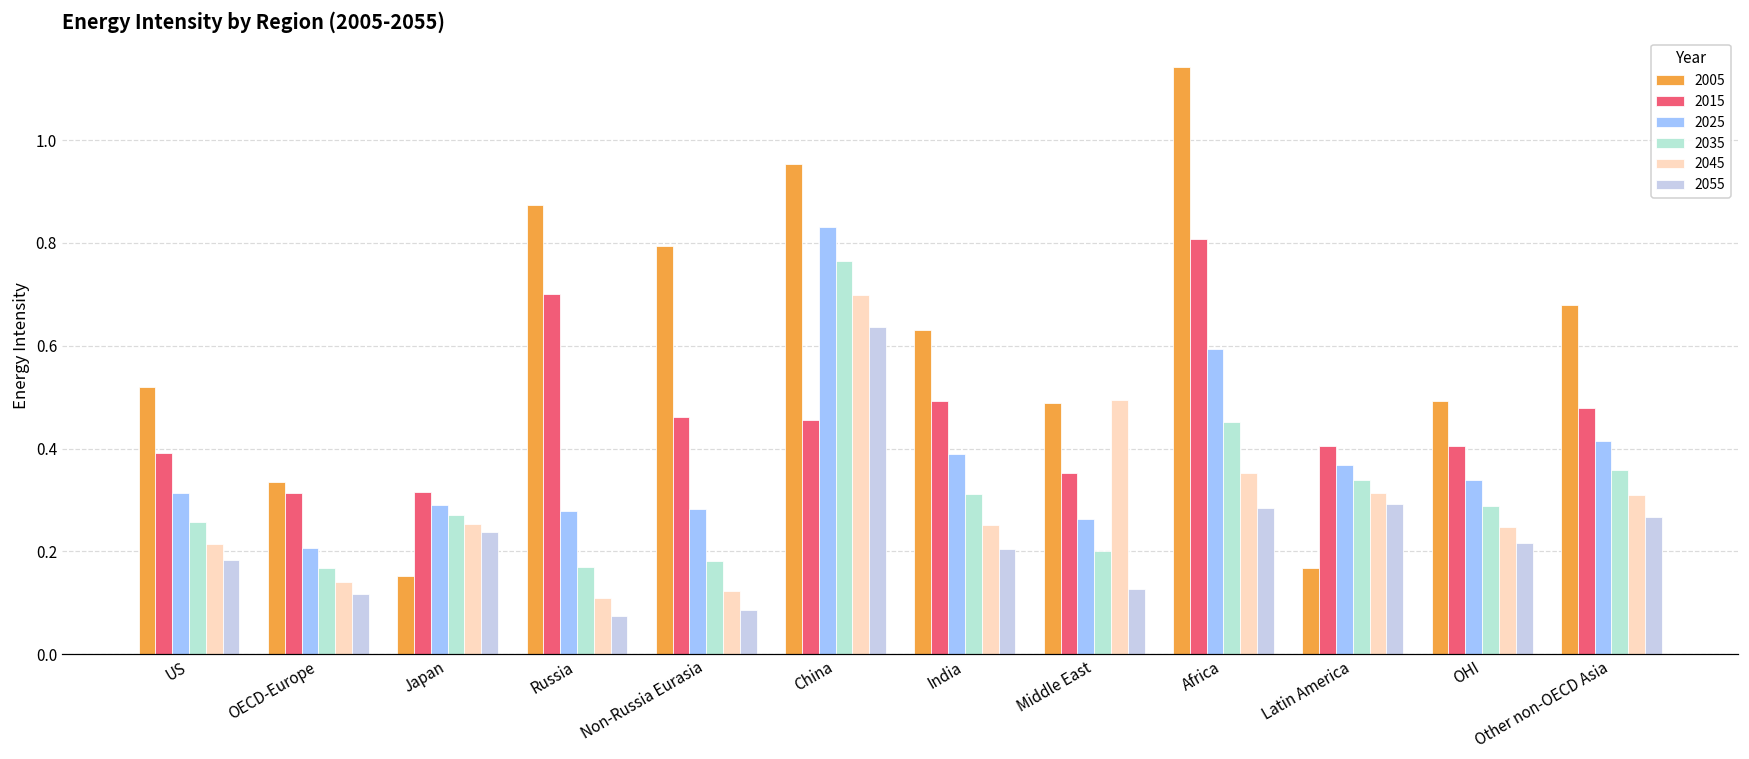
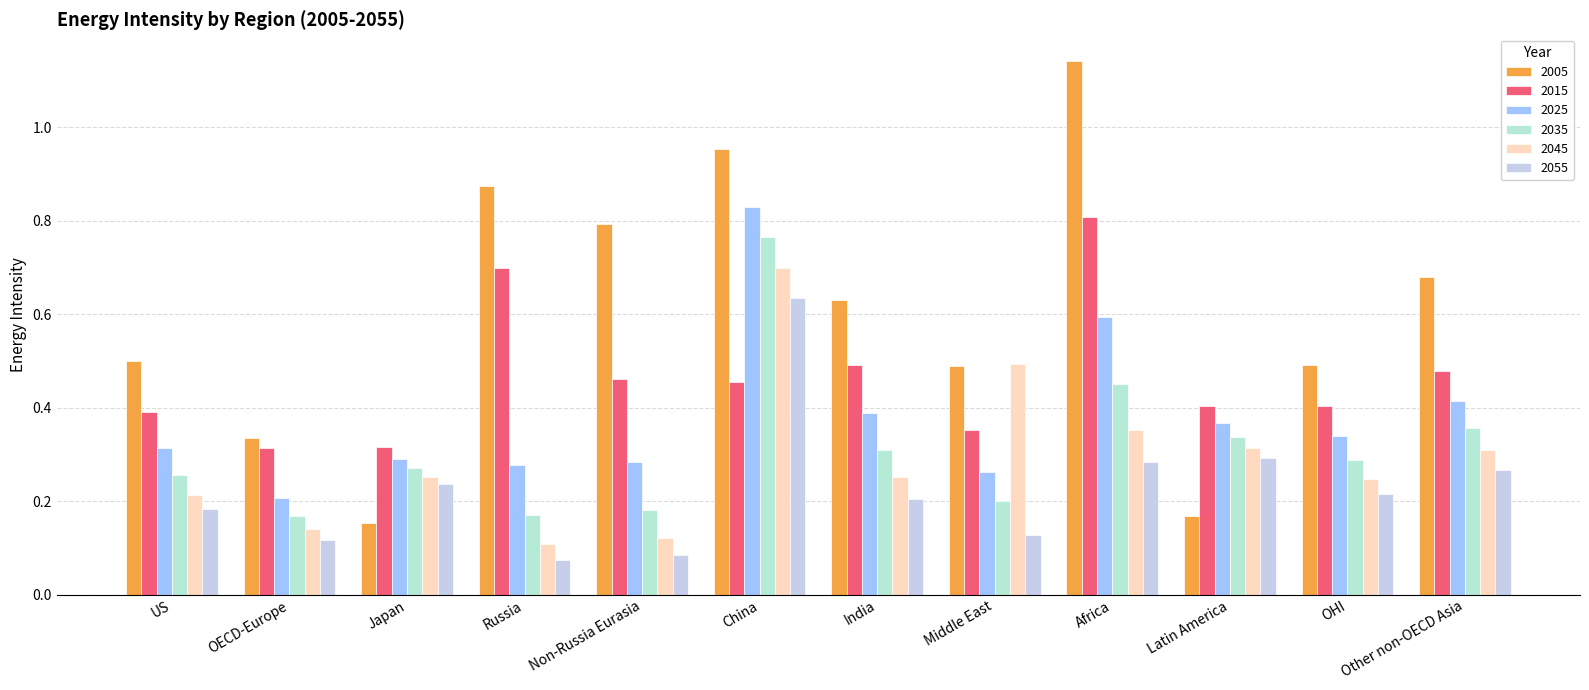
2005, US: 0.52 -> 0.50
